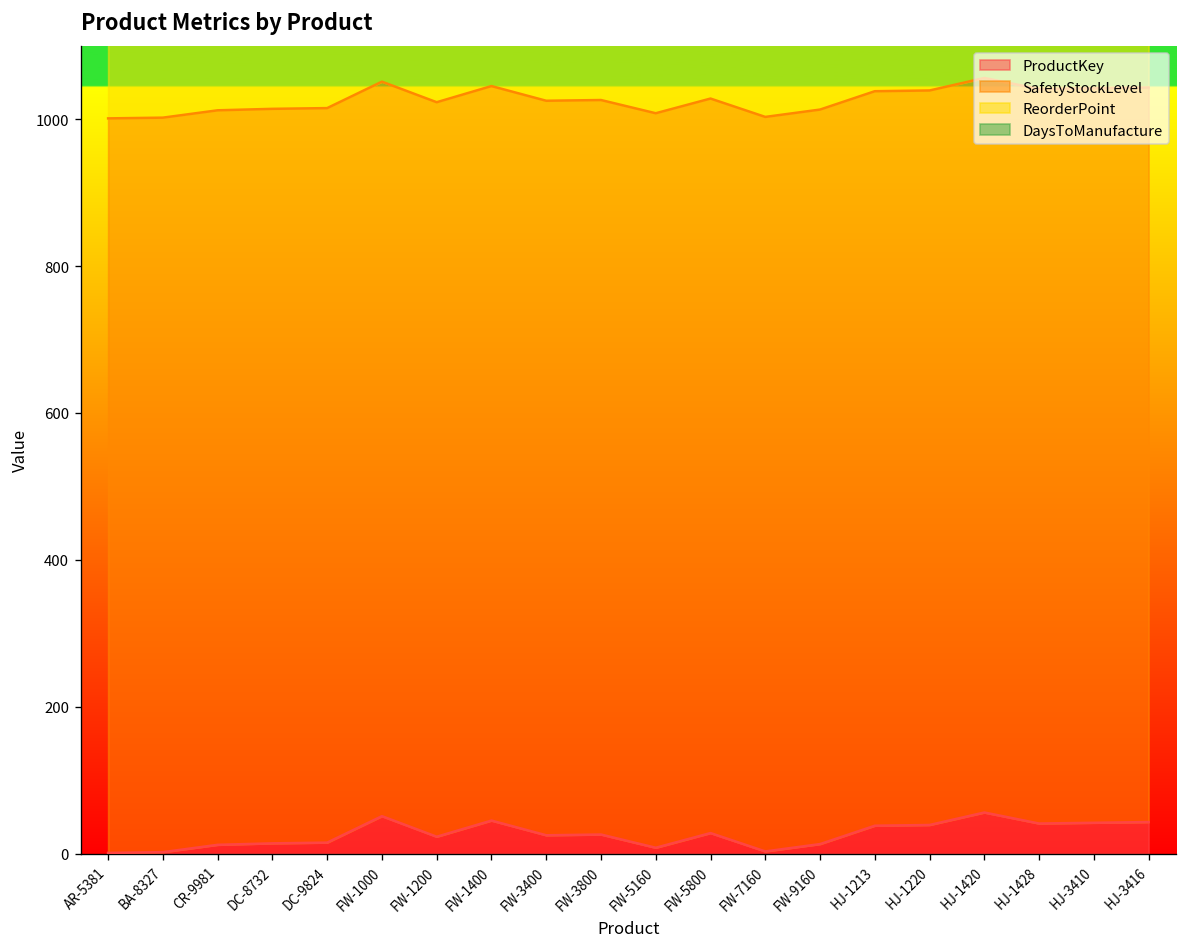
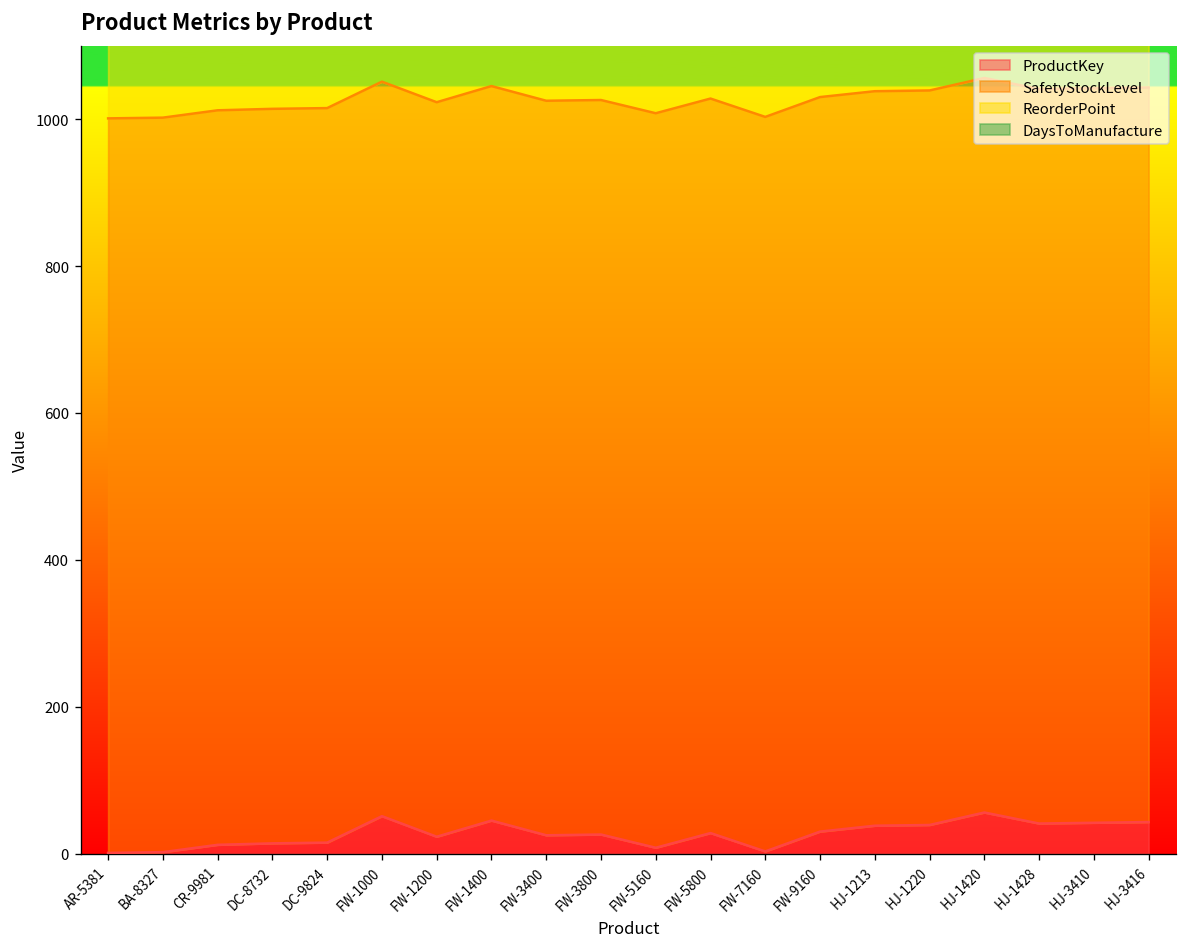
ProductKey, FW-9160: 10 -> 30
